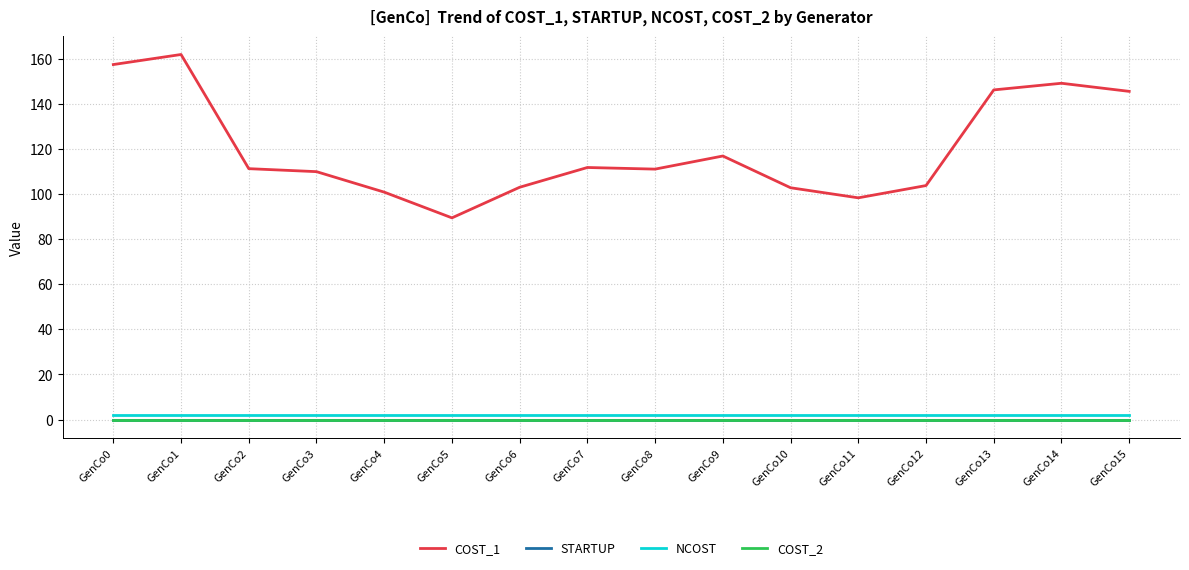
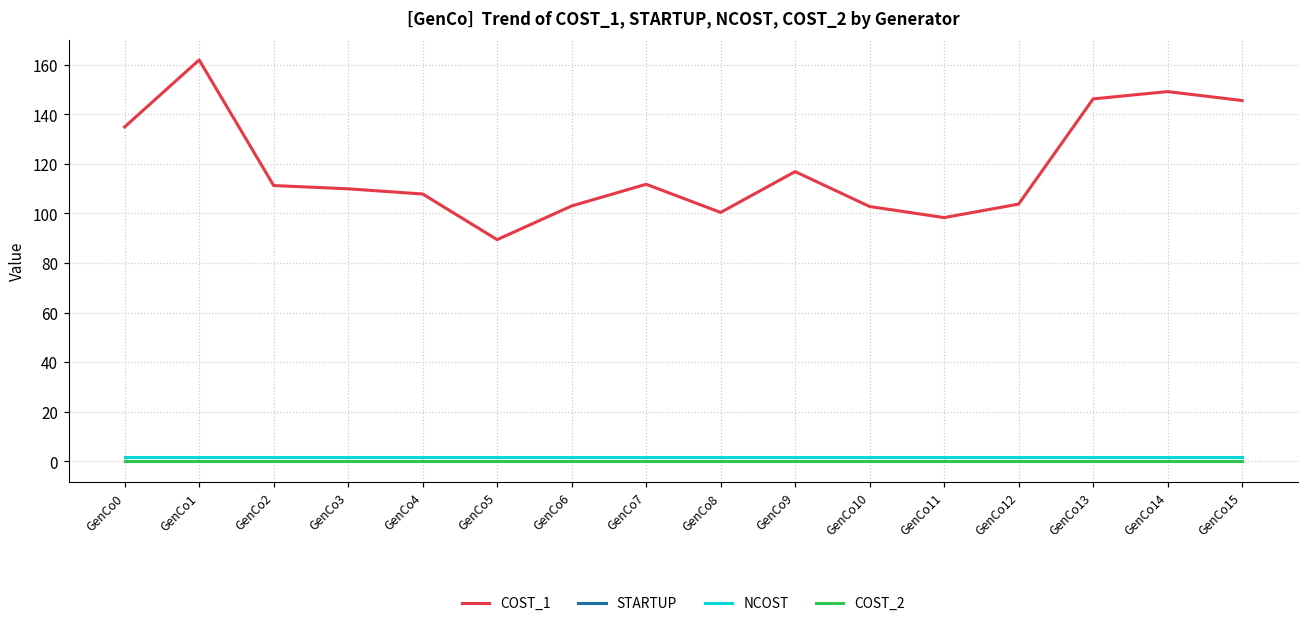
COST_1, GenCo0: 157 -> 135
COST_1, GenCo4: 101 -> 108
COST_1, GenCo8: 111 -> 100
